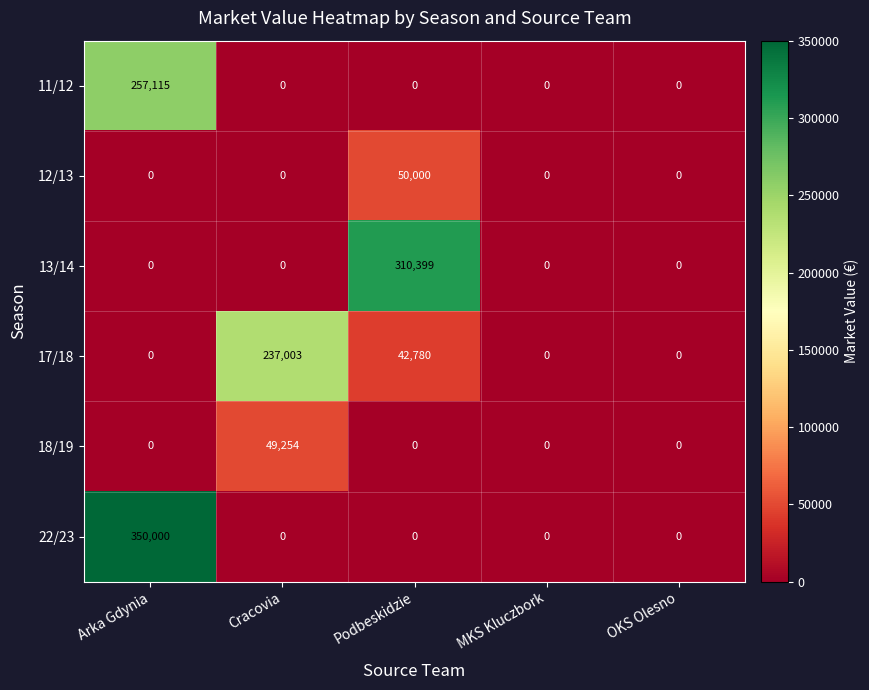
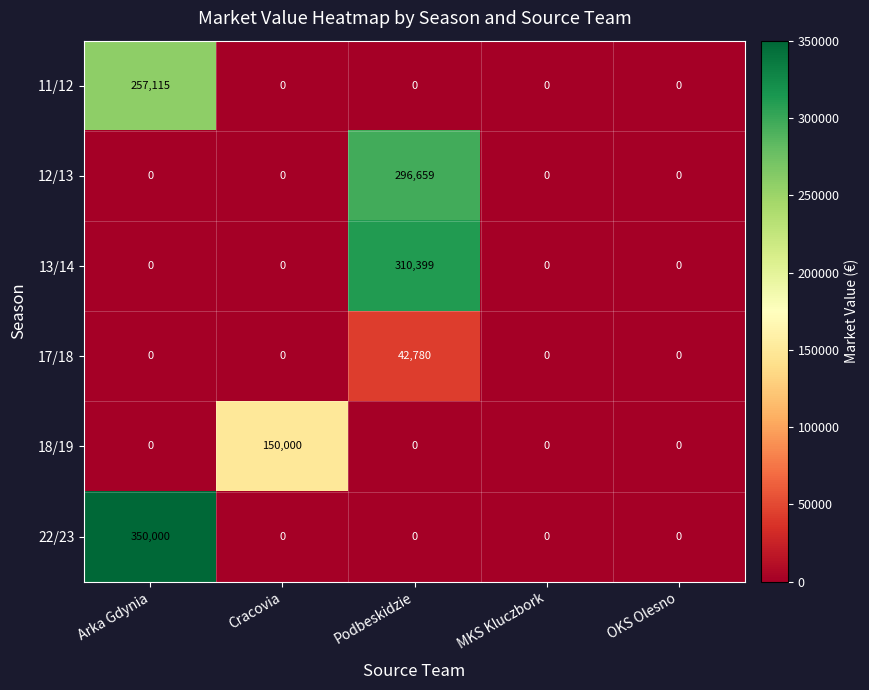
12/13, Podbeskidzie: 50,000 -> 296,659
17/18, Cracovia: 237,003 -> 0
18/19, Cracovia: 49,254 -> 150,000
